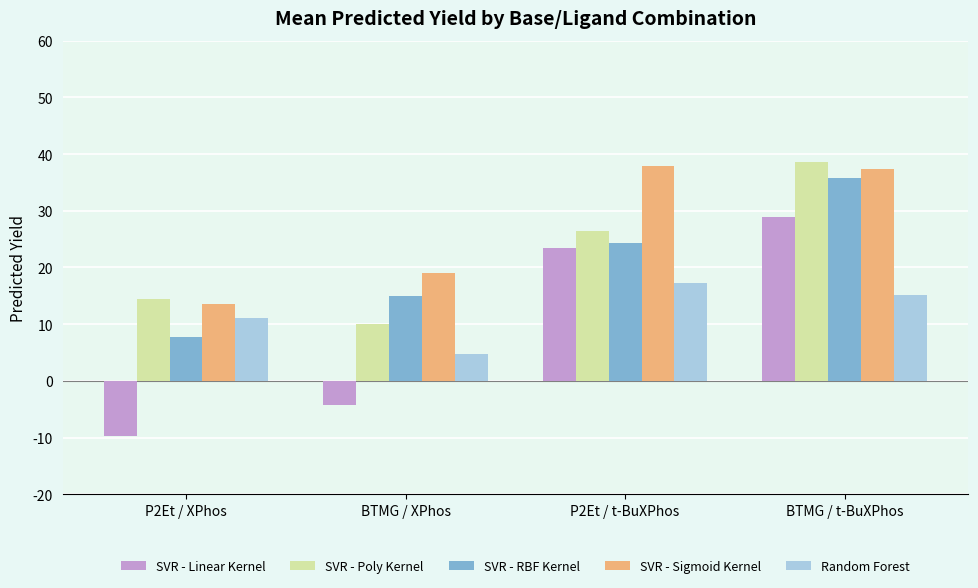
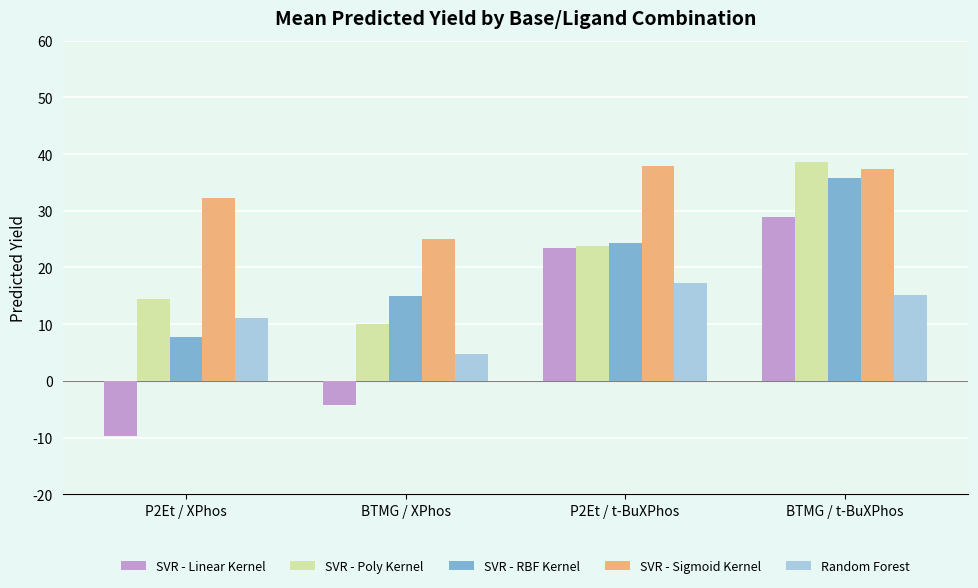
SVR - Sigmoid Kernel, P2Et / XPhos: 13 -> 32
SVR - Sigmoid Kernel, BTMG / XPhos: 19 -> 25
SVR - Poly Kernel, P2Et / t-BuXPhos: 26 -> 24
